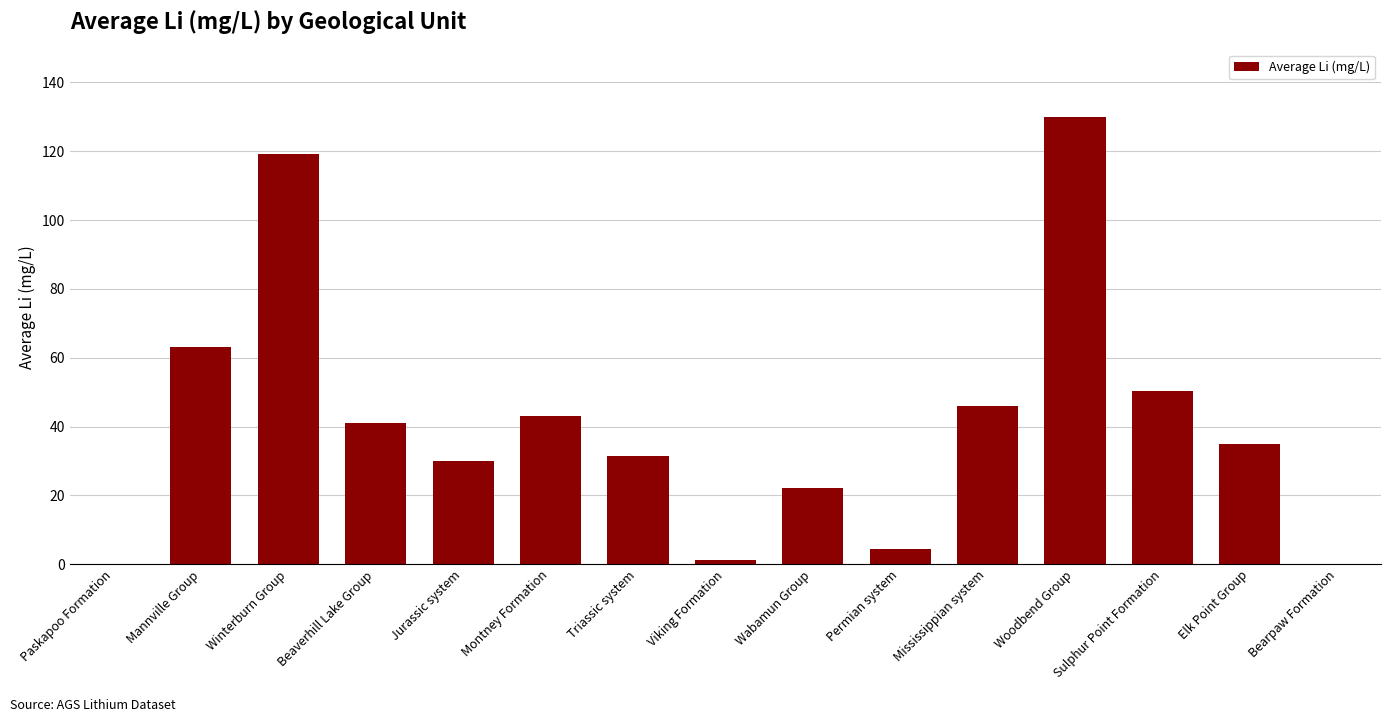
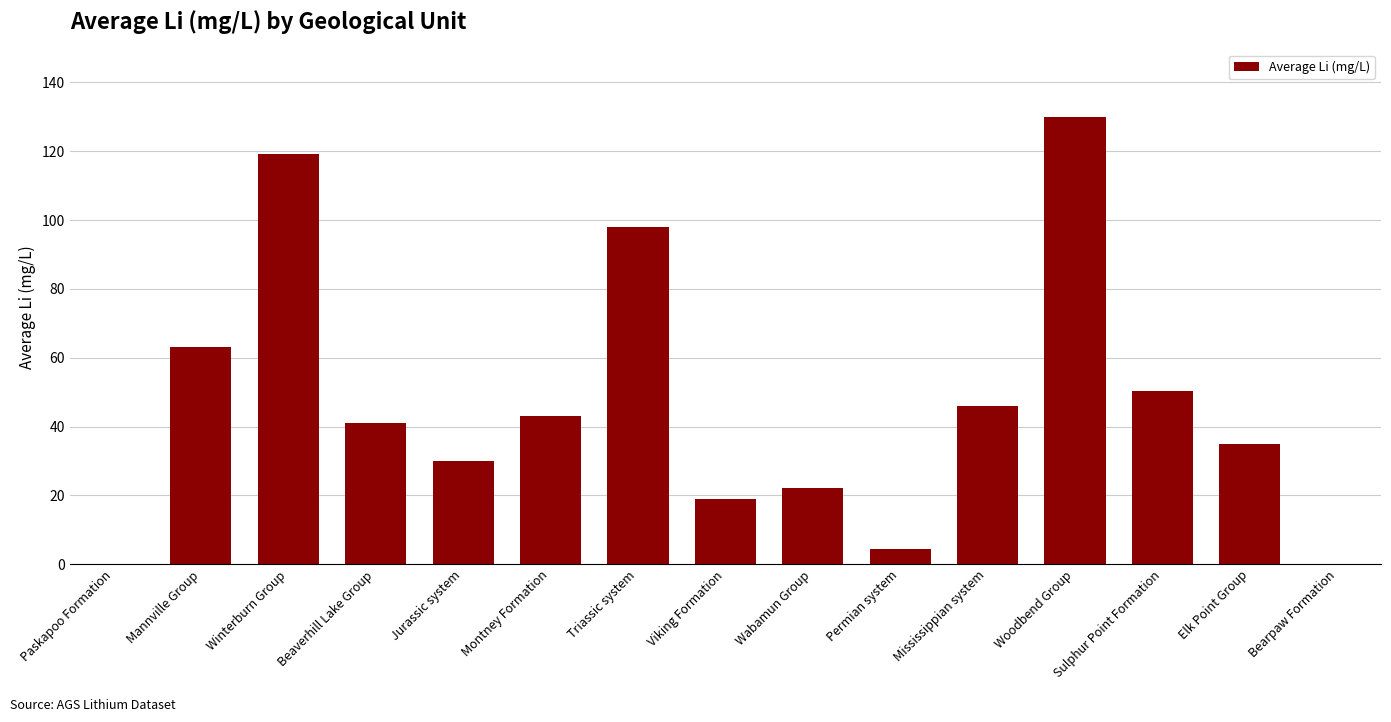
Triassic system: 32 -> 98
Viking Formation: 1 -> 19
